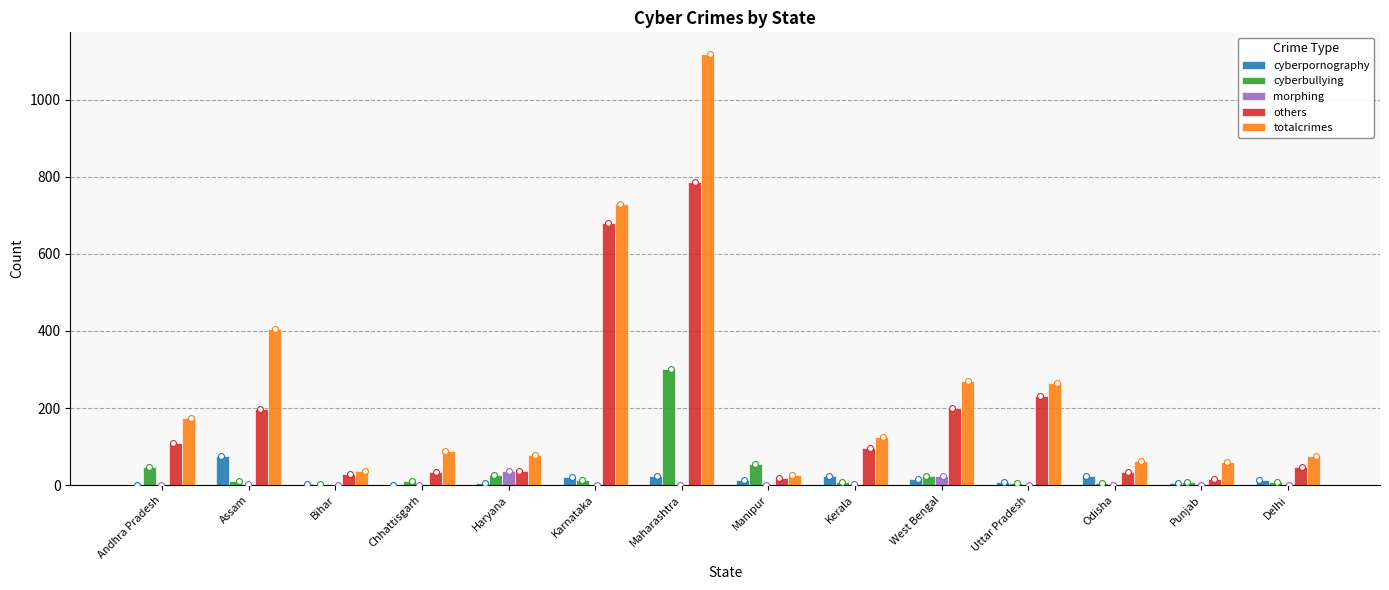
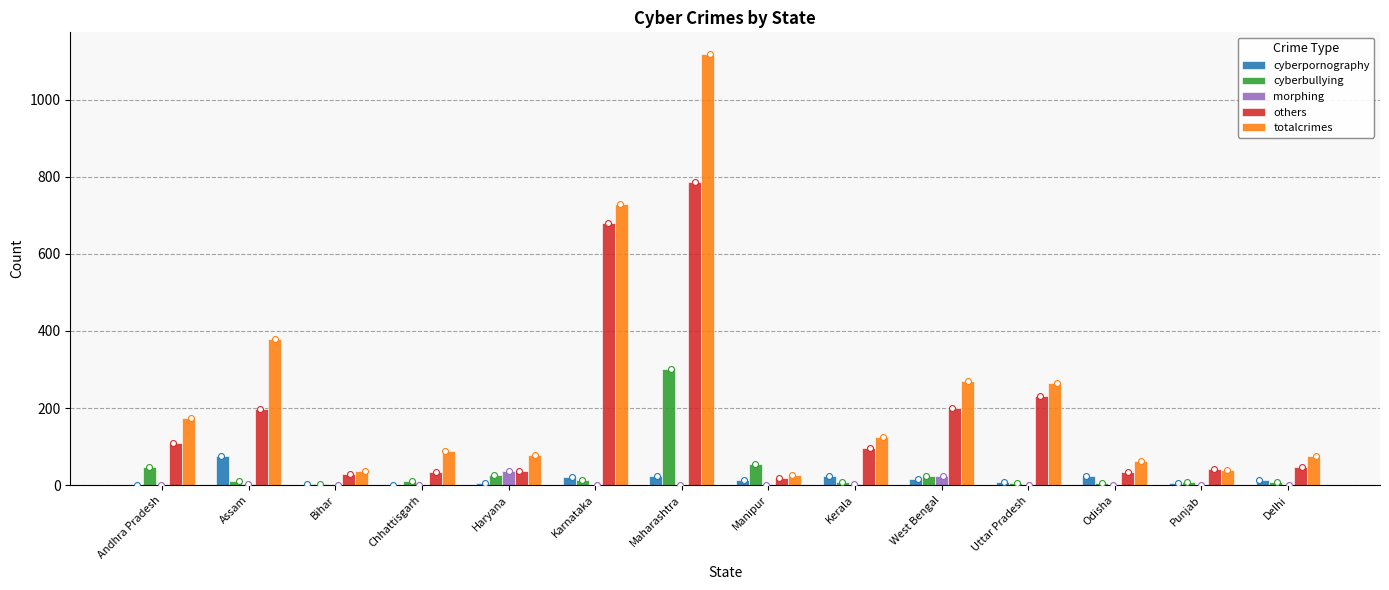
totalcrimes, Assam: 410 -> 380
others, Punjab: 20 -> 40
totalcrimes, Punjab: 60 -> 40
